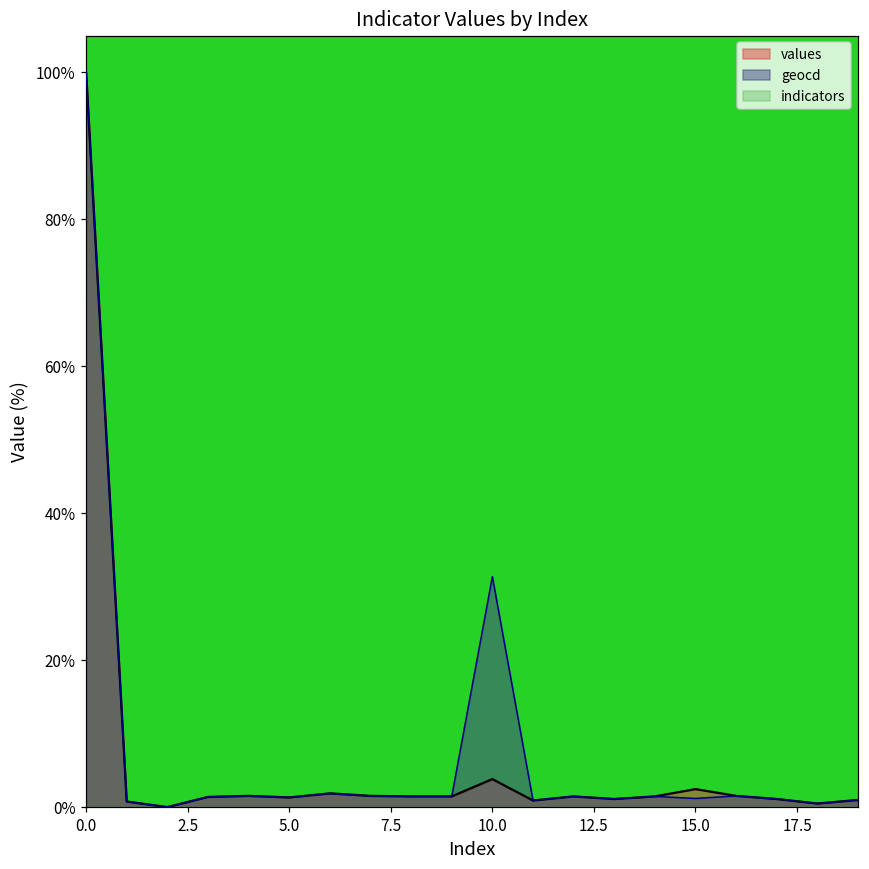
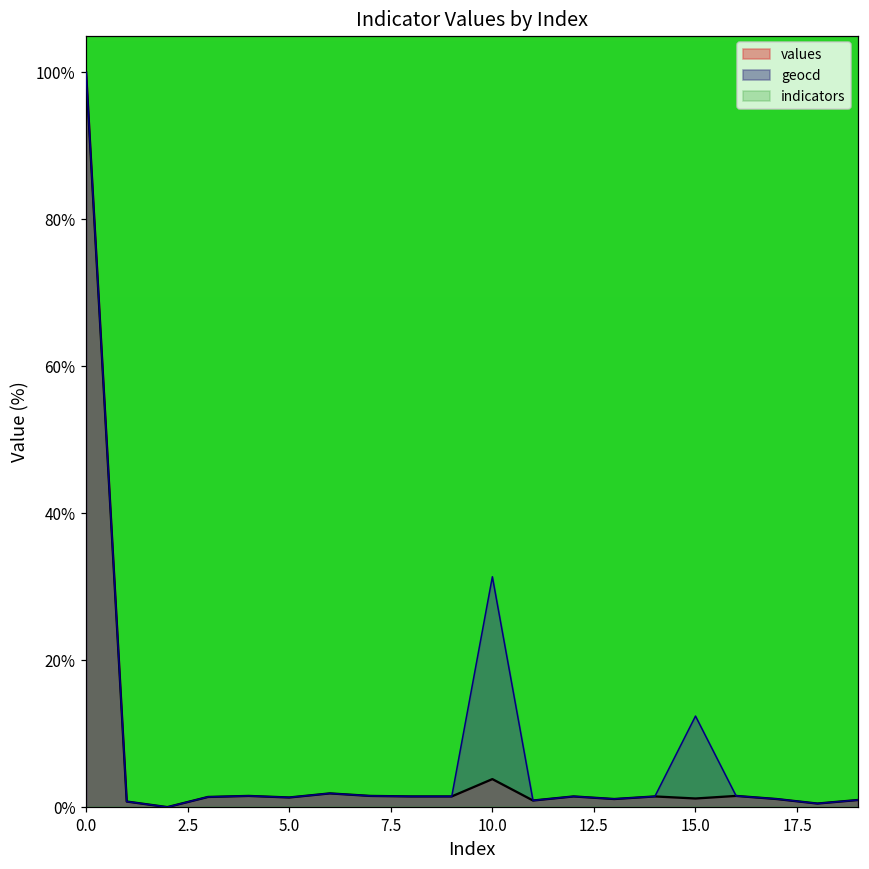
values, 15.0: 2% -> 1%
geocd, 15.0: 1% -> 12%
